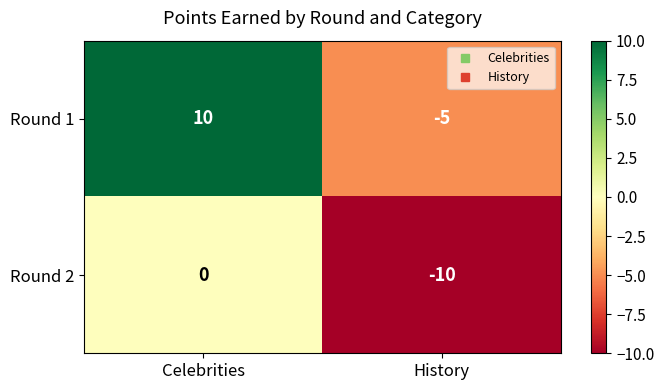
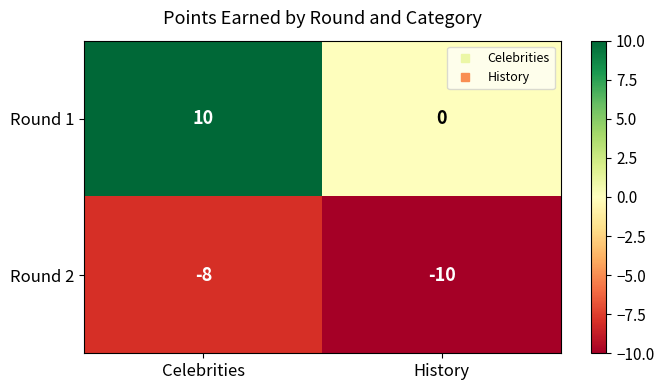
Round 1, History: -5 -> 0
Round 2, Celebrities: 0 -> -8
